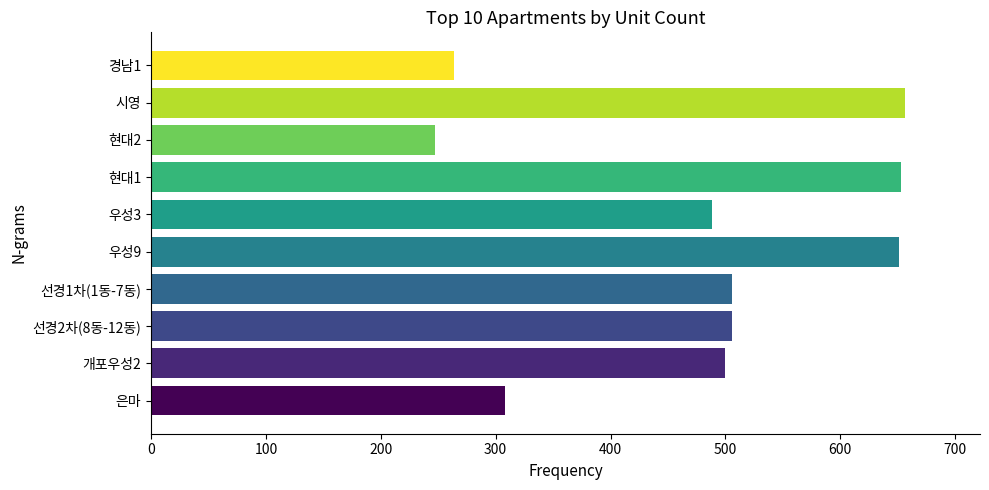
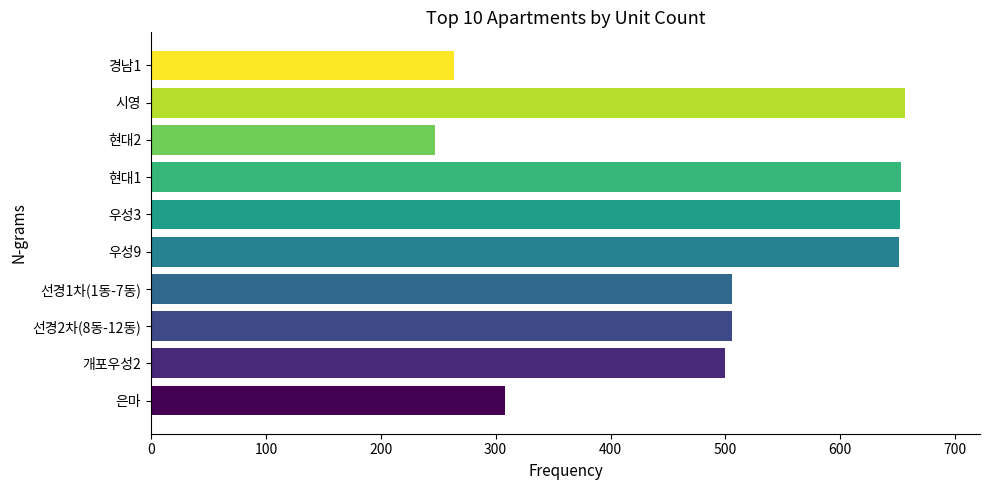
우성3: 488 -> 652
